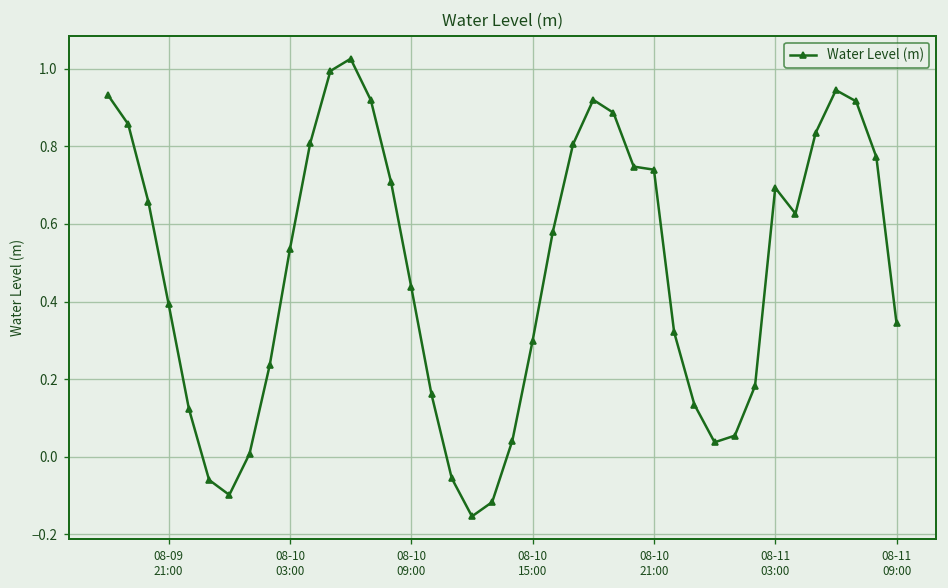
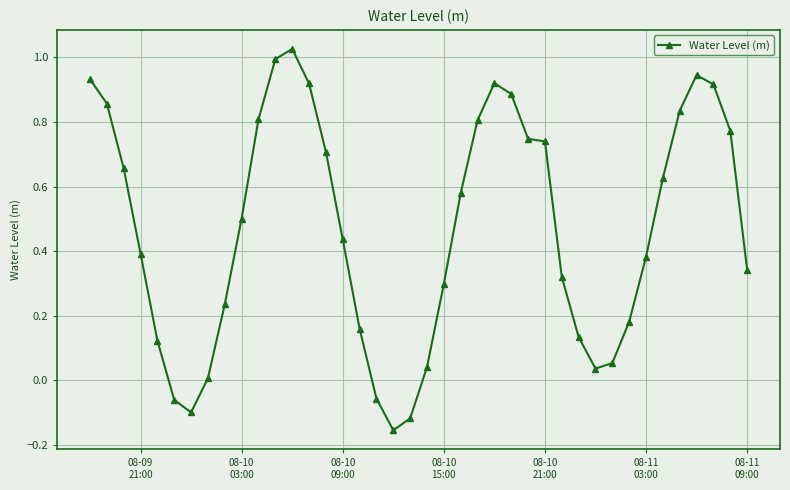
08-10 03:00: 0.54 -> 0.50
08-11 03:00: 0.69 -> 0.38
